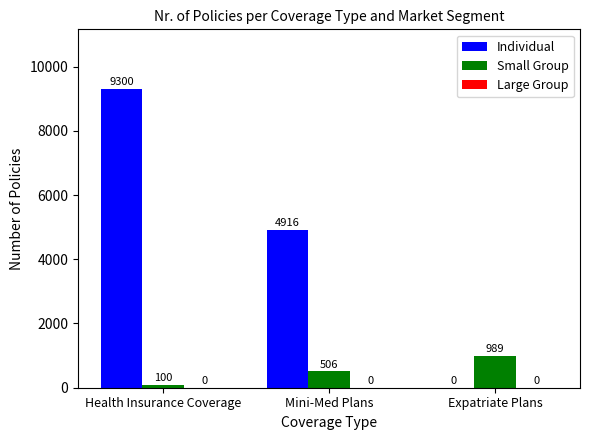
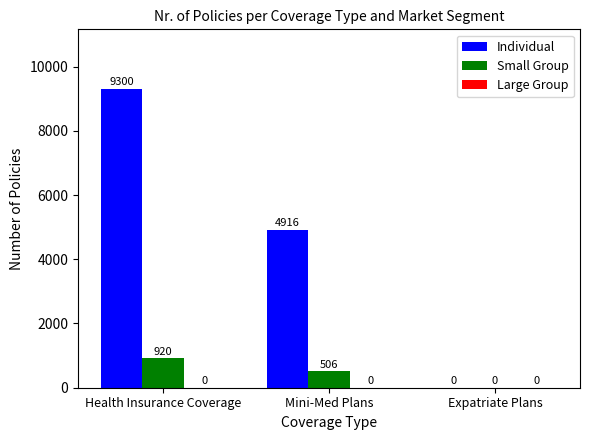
Small Group, Health Insurance Coverage: 100 -> 920
Small Group, Expatriate Plans: 989 -> 0
